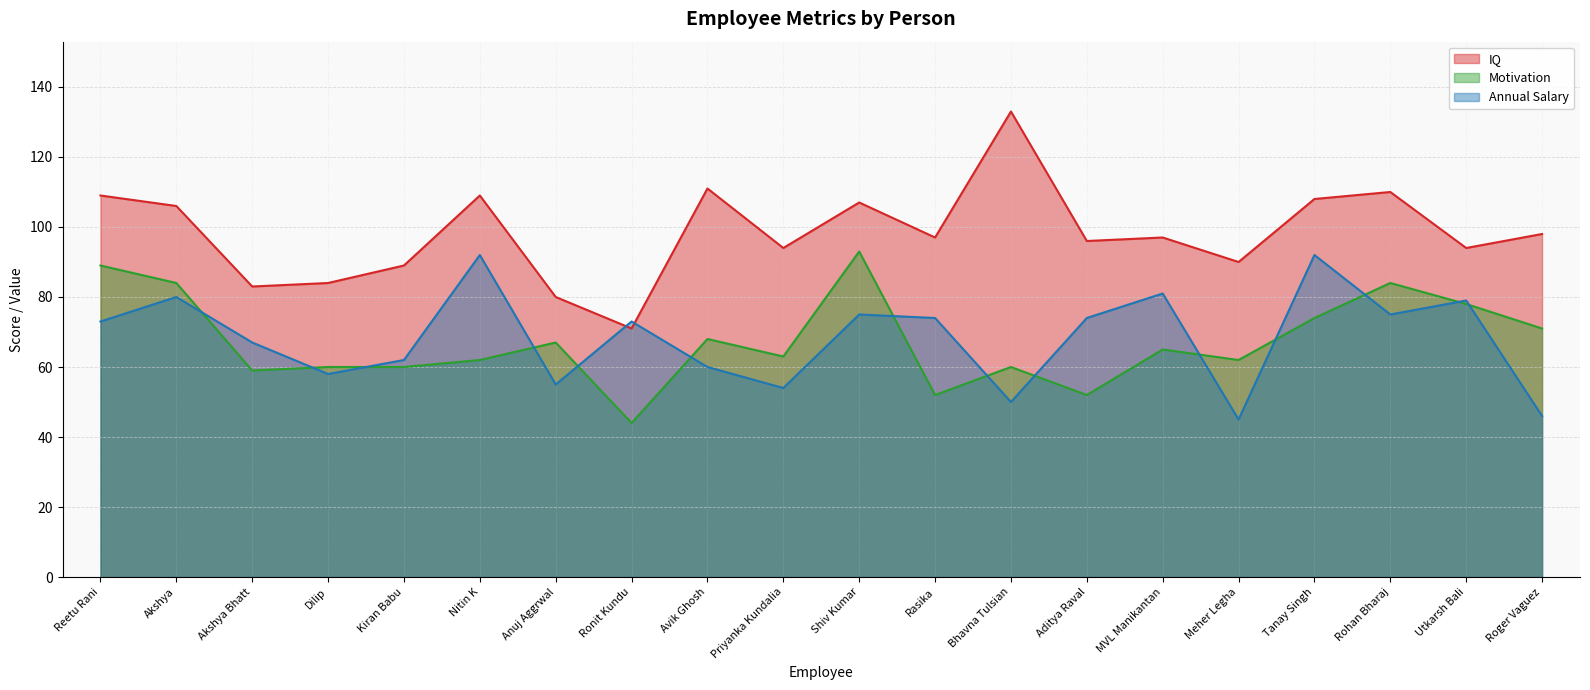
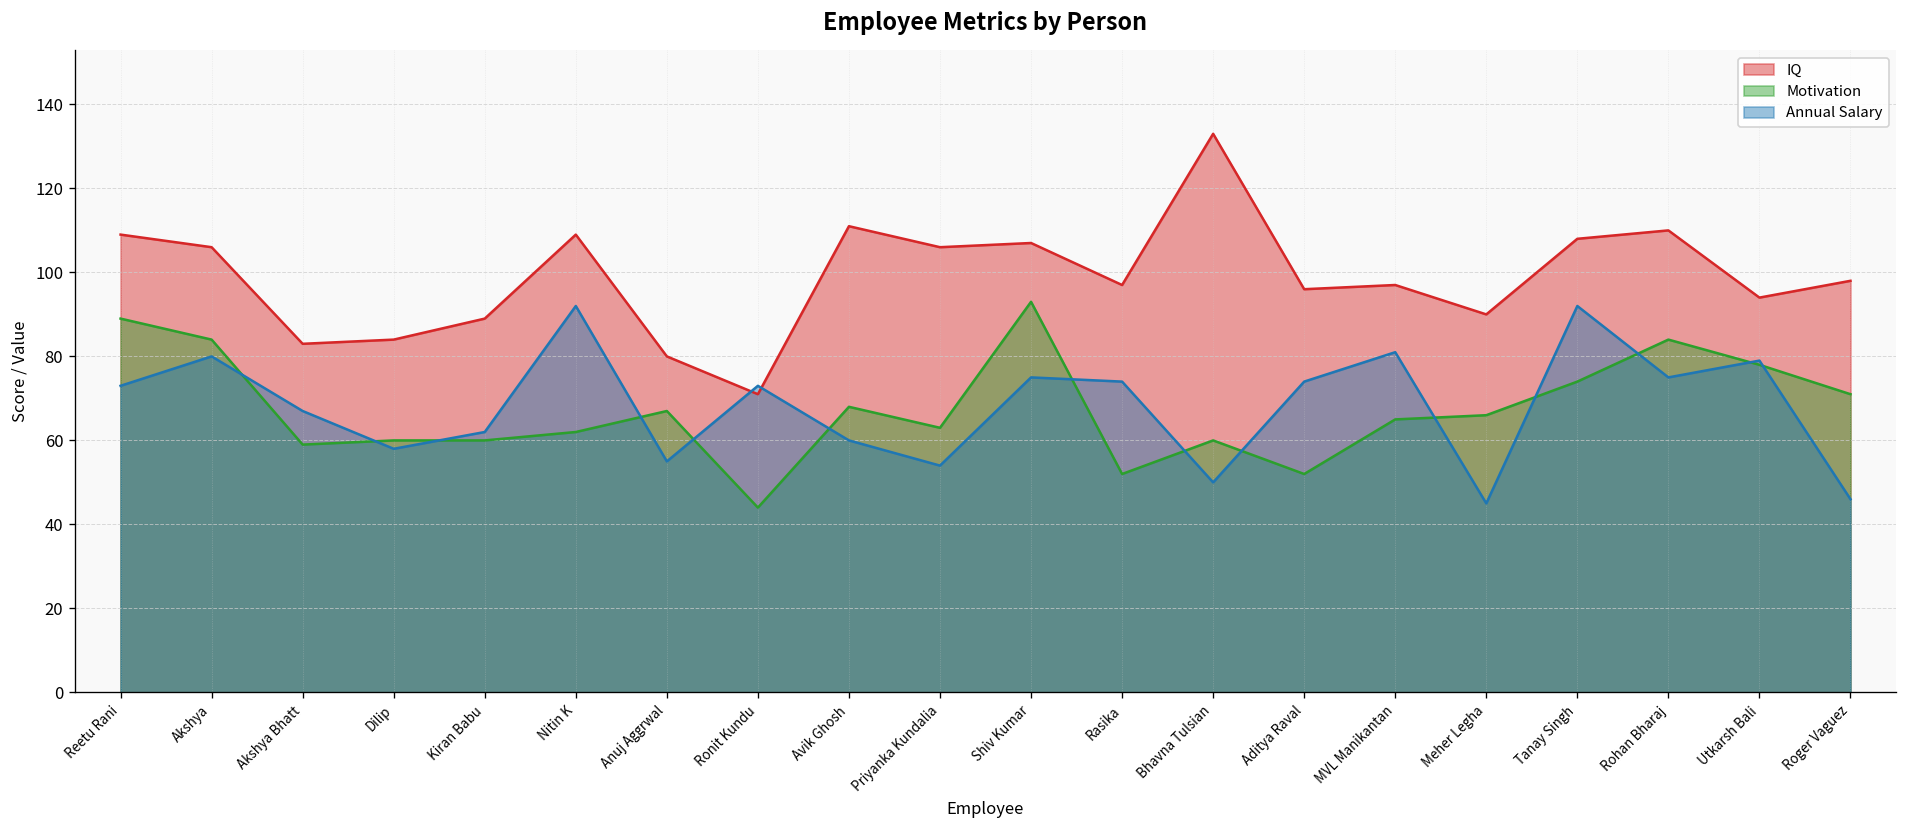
IQ, Priyanka Kundalia: 94 -> 106
Motivation, Meher Legha: 62 -> 66
